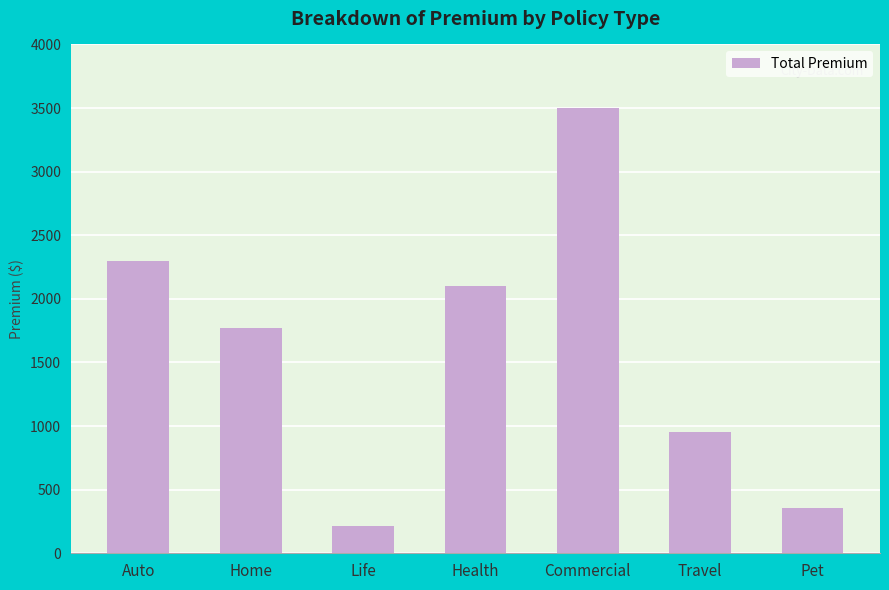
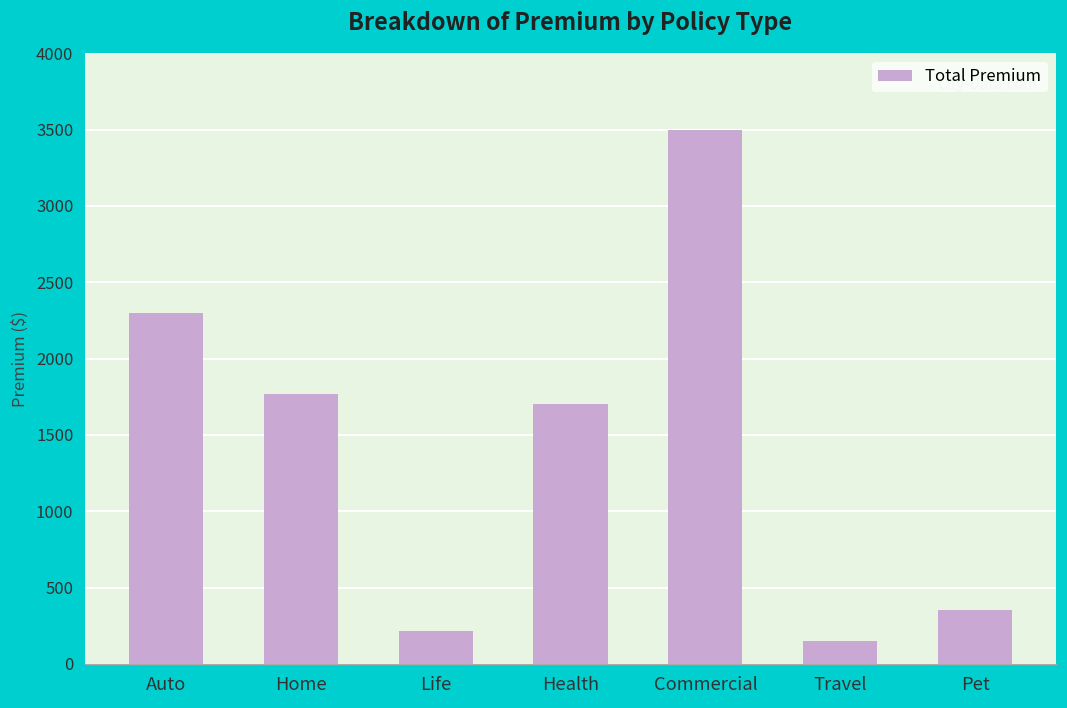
Health: 2100 -> 1700
Travel: 950 -> 150
